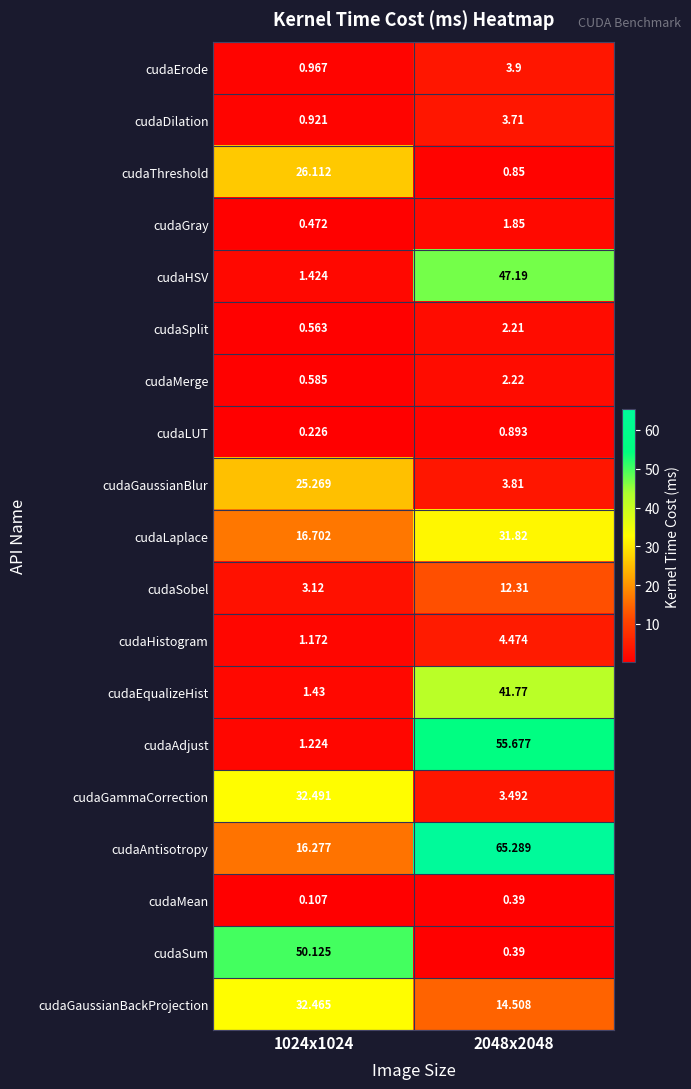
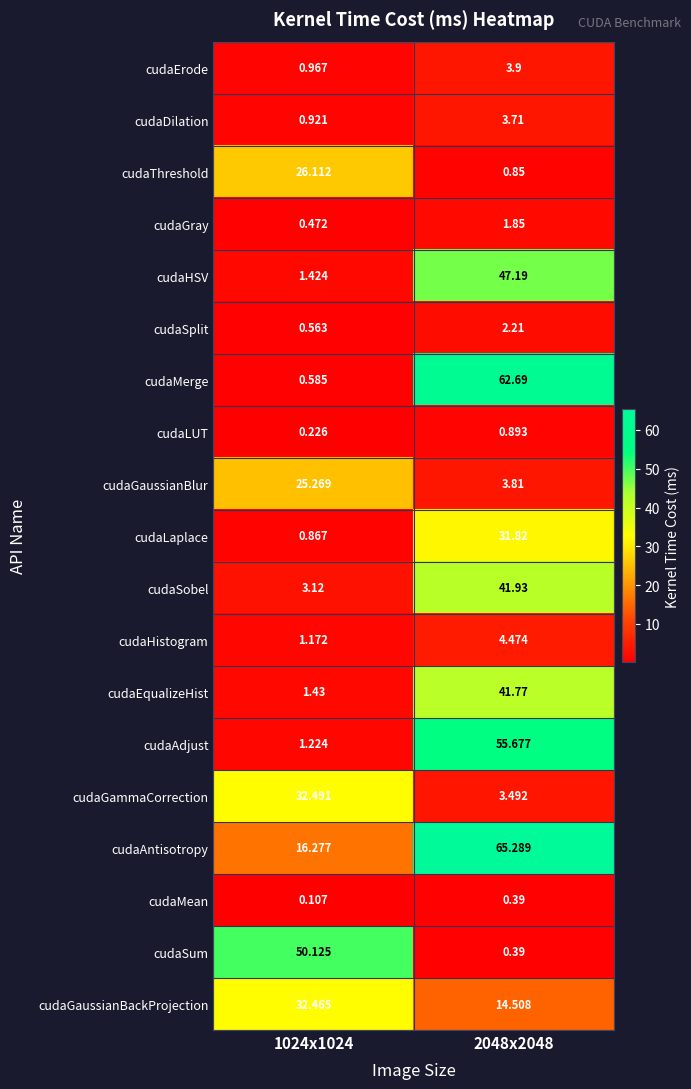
cudaMerge, 2048x2048: 2.22 -> 62.69
cudaLaplace, 1024x1024: 16.702 -> 0.867
cudaSobel, 2048x2048: 12.31 -> 41.93
